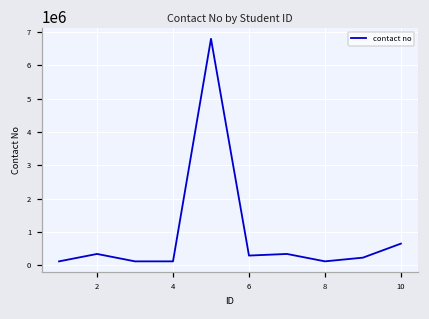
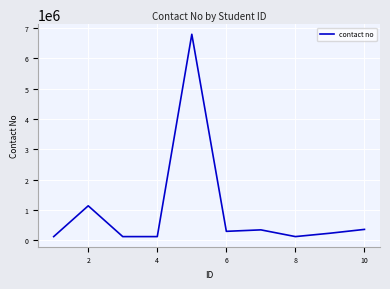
2: 300000 -> 1100000
10: 700000 -> 400000
